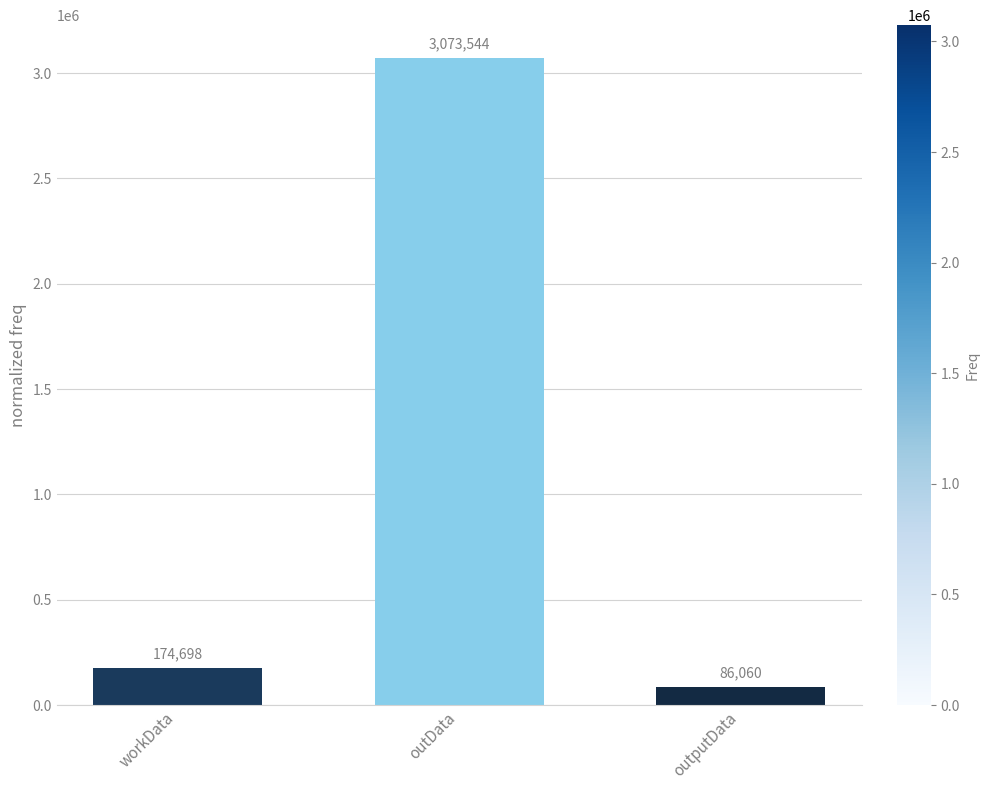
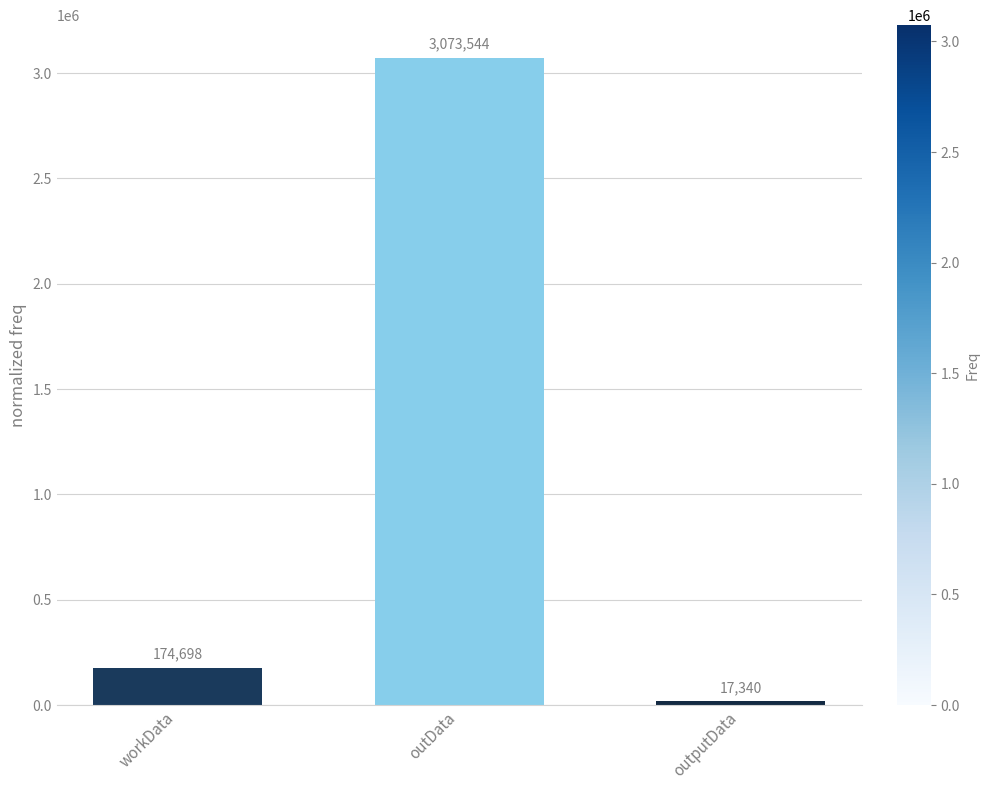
outputData: 86,060 -> 17,340
